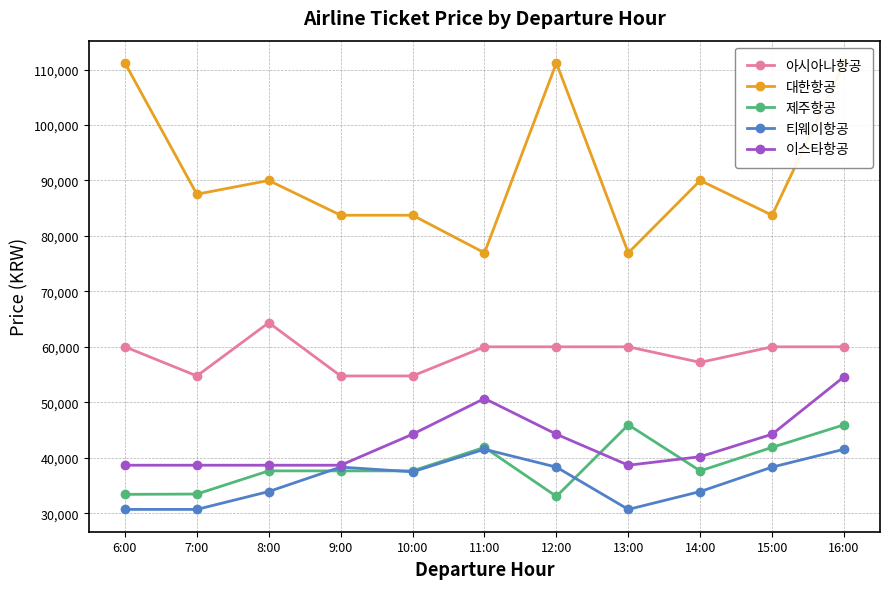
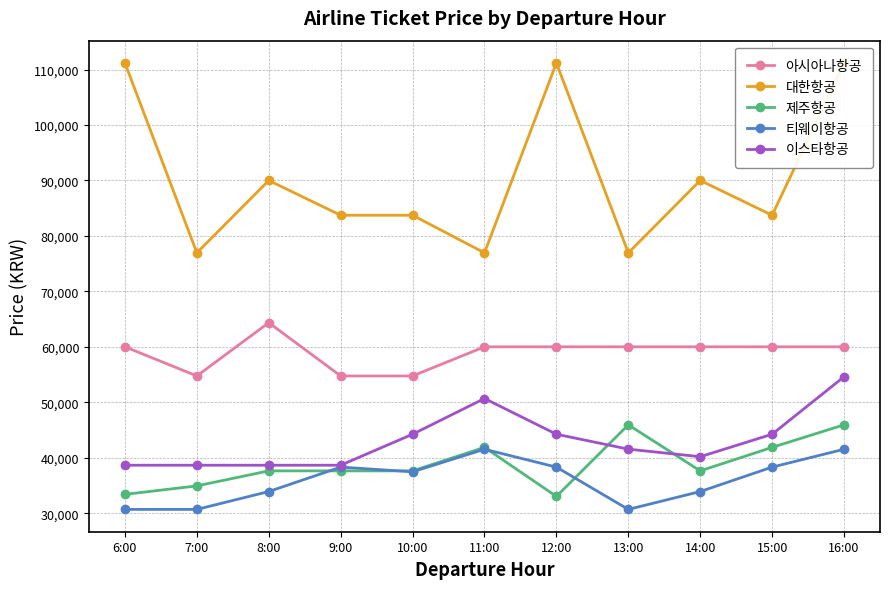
대한항공, 7:00: 88,000 -> 77,000
제주항공, 7:00: 33,000 -> 35,000
이스타항공, 13:00: 39,000 -> 42,000
아시아나항공, 14:00: 57,000 -> 60,000
